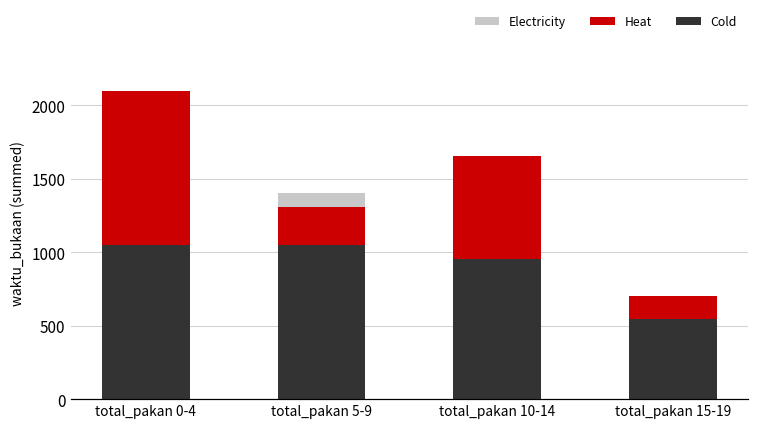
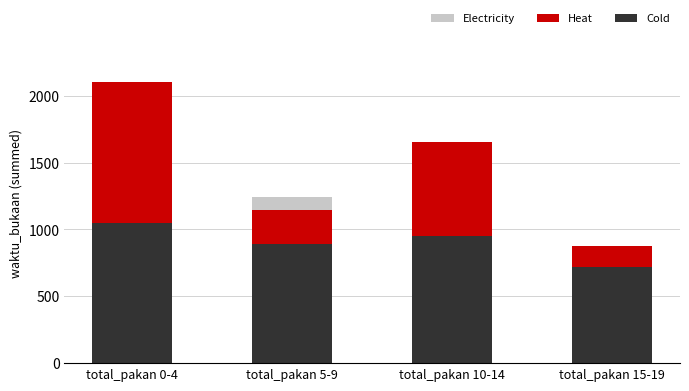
Cold, total_pakan 5-9: 1050 -> 890
Cold, total_pakan 15-19: 550 -> 720
